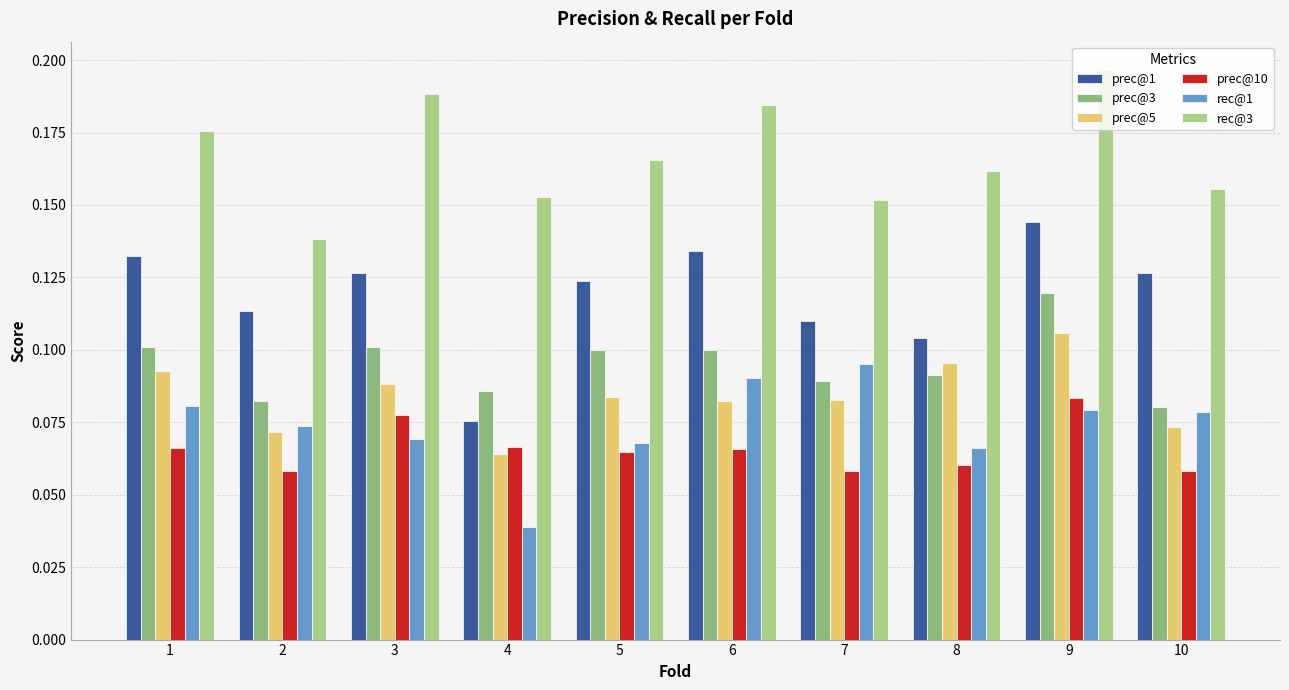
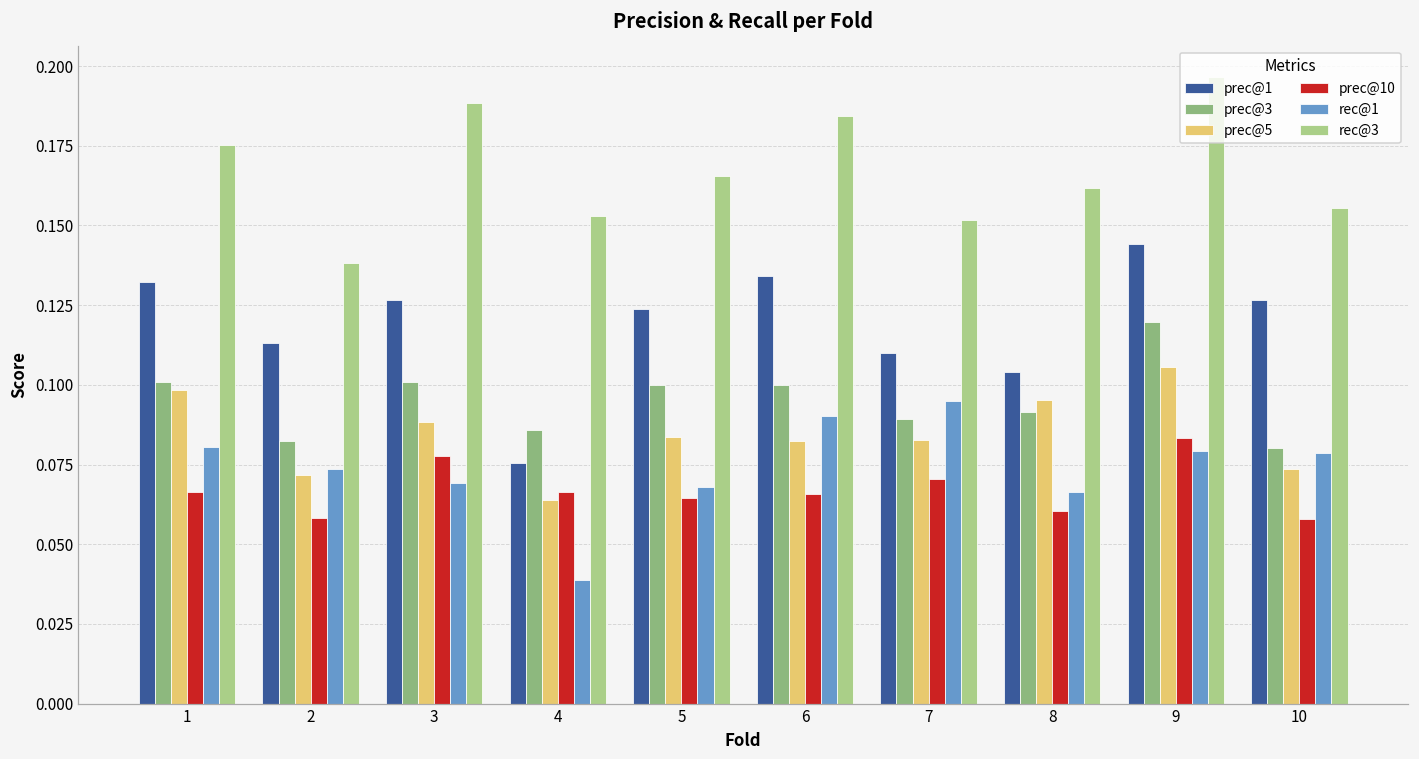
prec@5, 1: 0.093 -> 0.098
prec@10, 7: 0.058 -> 0.070
